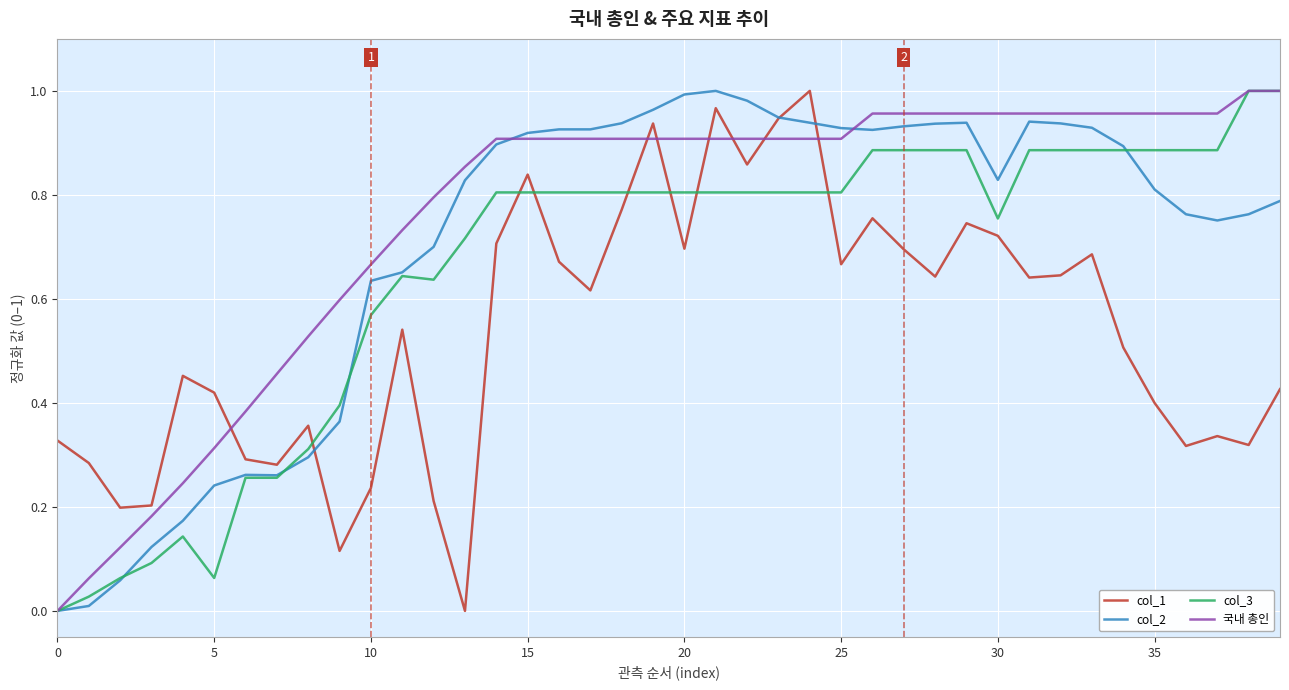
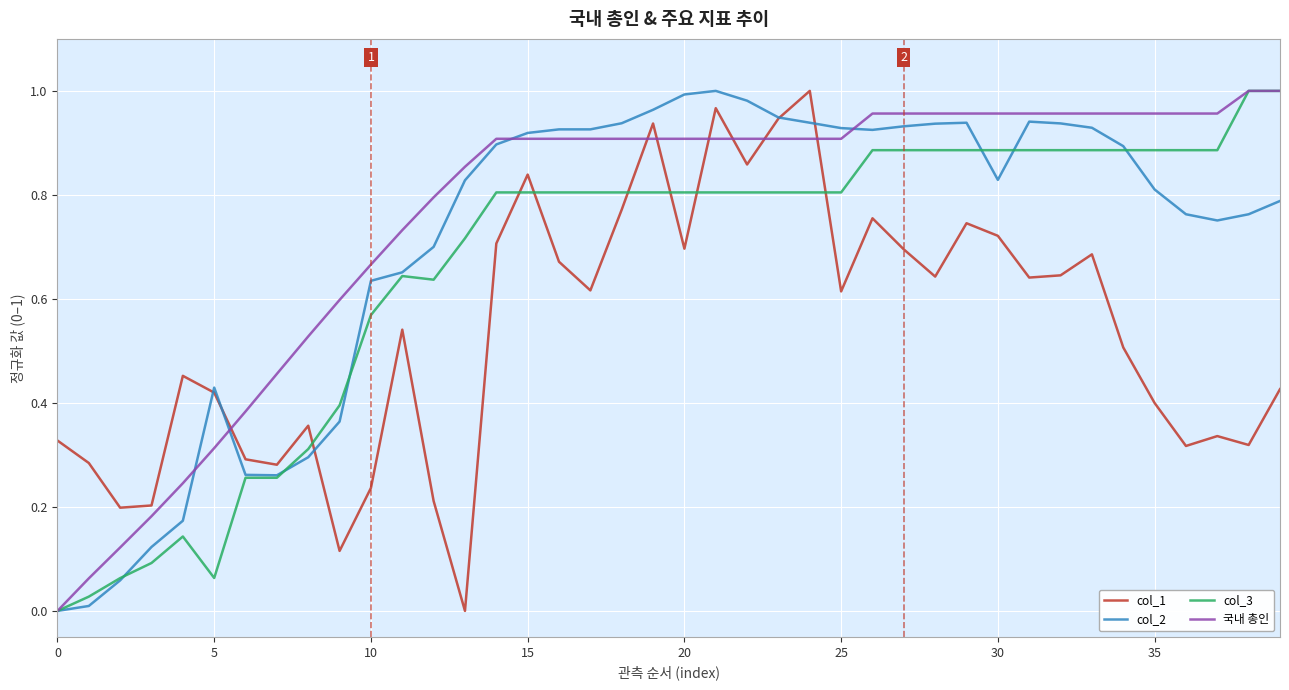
col_2, 5: 0.24 -> 0.43
col_1, 25: 0.67 -> 0.61
col_3, 30: 0.75 -> 0.89
